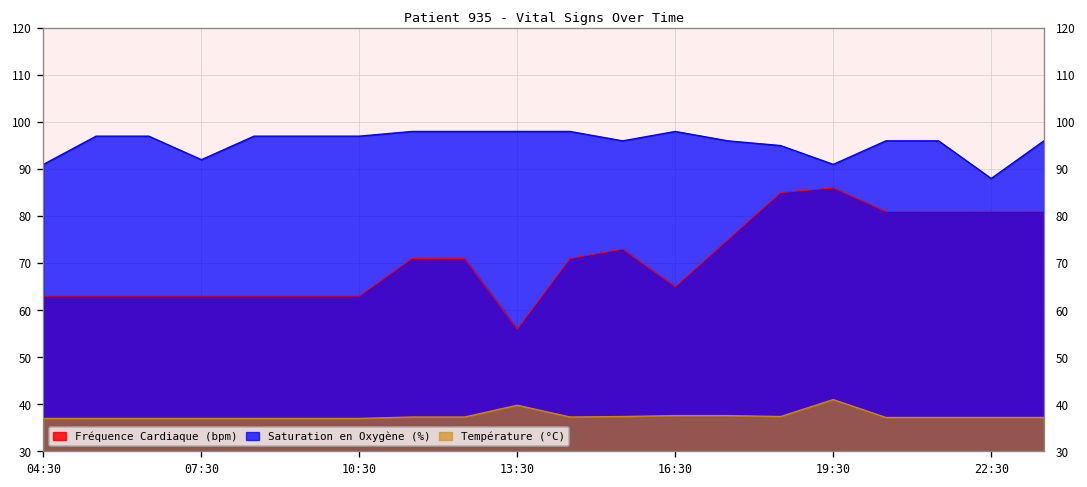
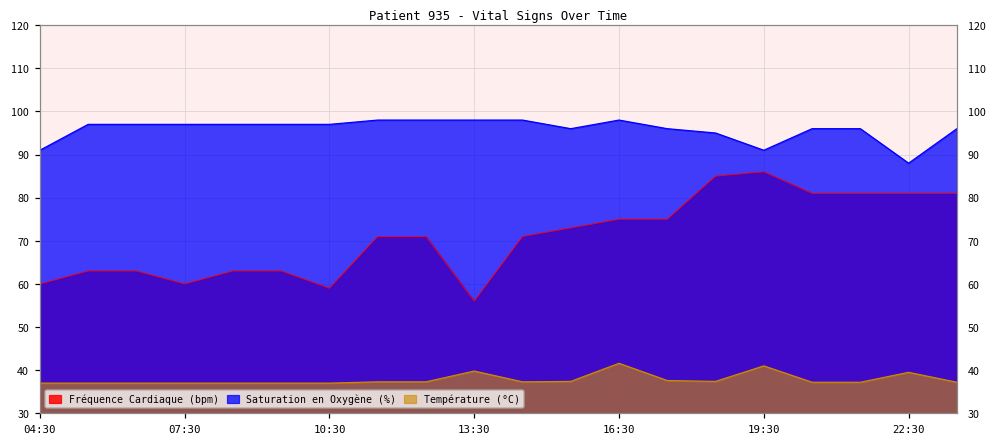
Fréquence Cardiaque (bpm), 04:30: 63 -> 60
Fréquence Cardiaque (bpm), 07:30: 63 -> 60
Saturation en Oxygène (%), 07:30: 92 -> 97
Fréquence Cardiaque (bpm), 10:30: 63 -> 59
Fréquence Cardiaque (bpm), 16:30: 65 -> 75
Température (°C), 16:30: 38 -> 42
Température (°C), 22:30: 37 -> 40
